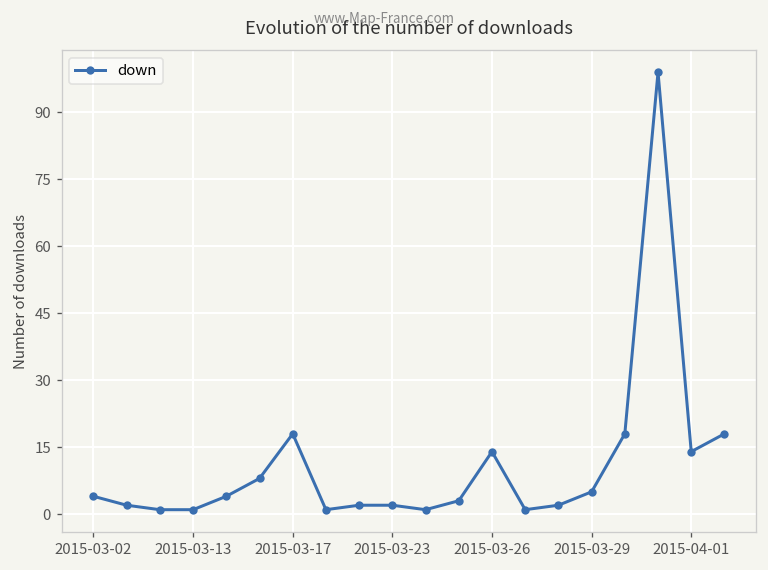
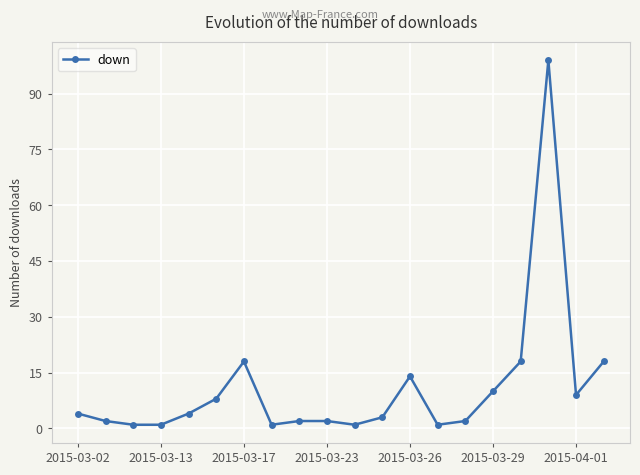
2015-03-29: 5 -> 10
2015-04-01: 14 -> 9
